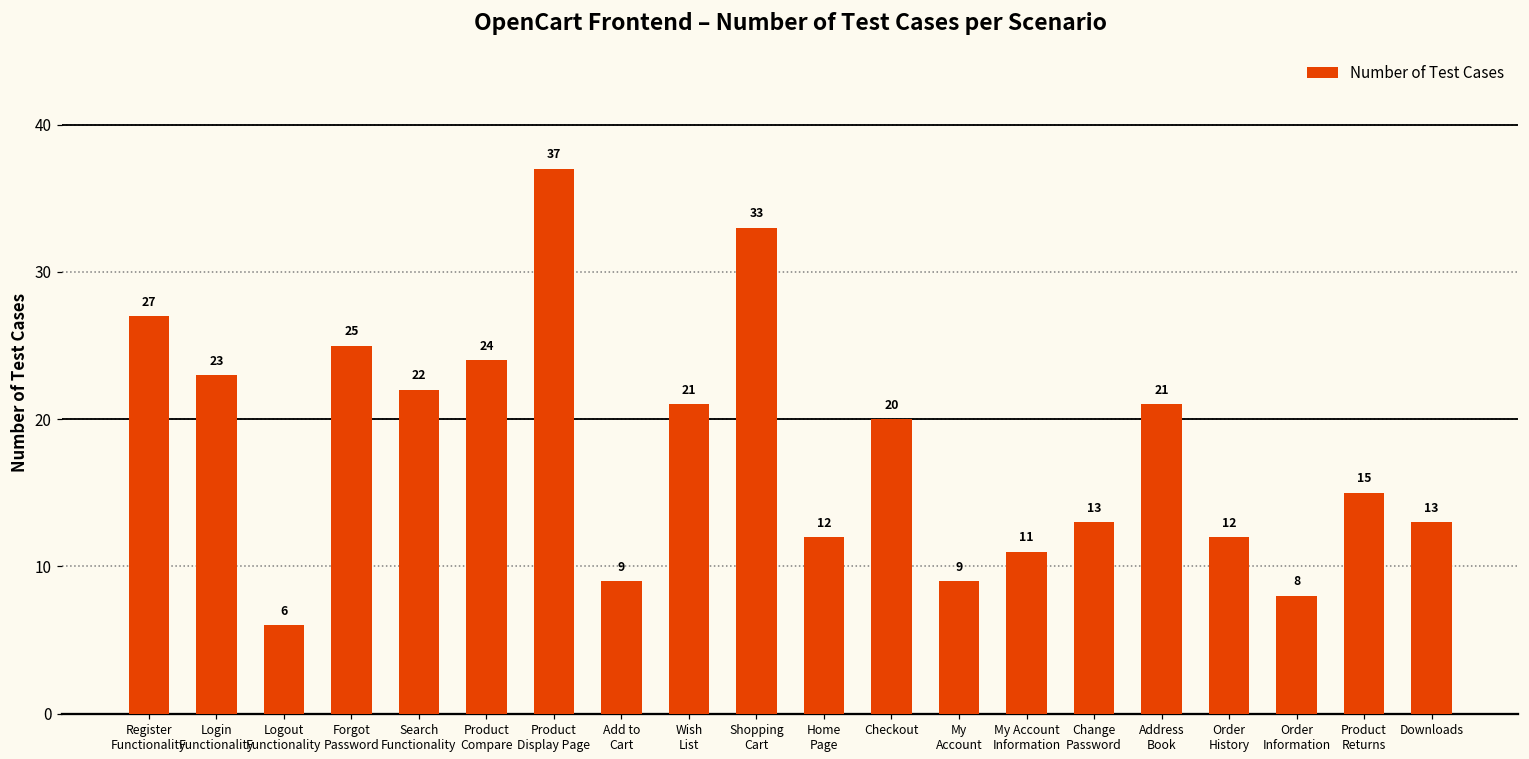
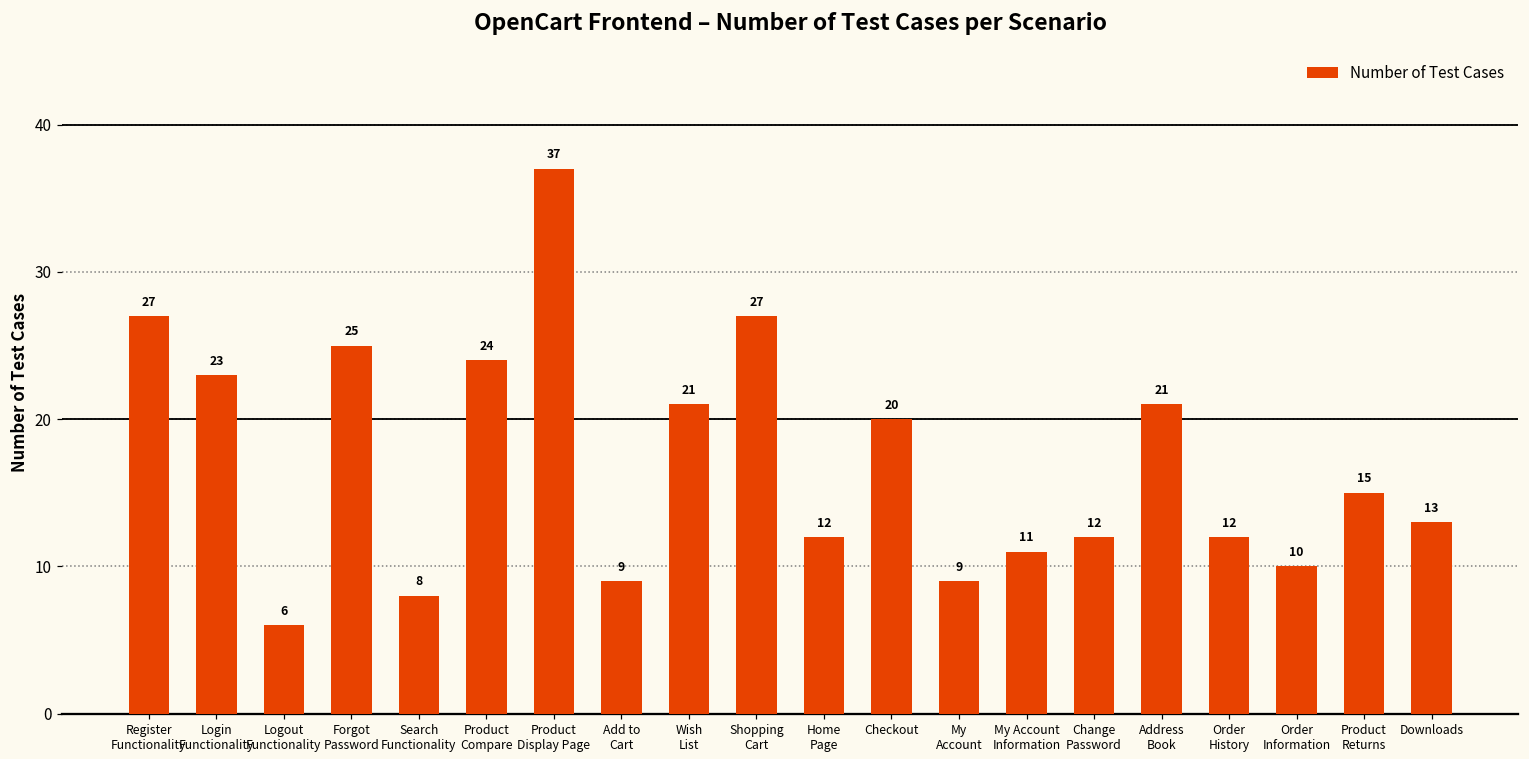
Search Functionality: 22 -> 8
Shopping Cart: 33 -> 27
Change Password: 13 -> 12
Order Information: 8 -> 10
